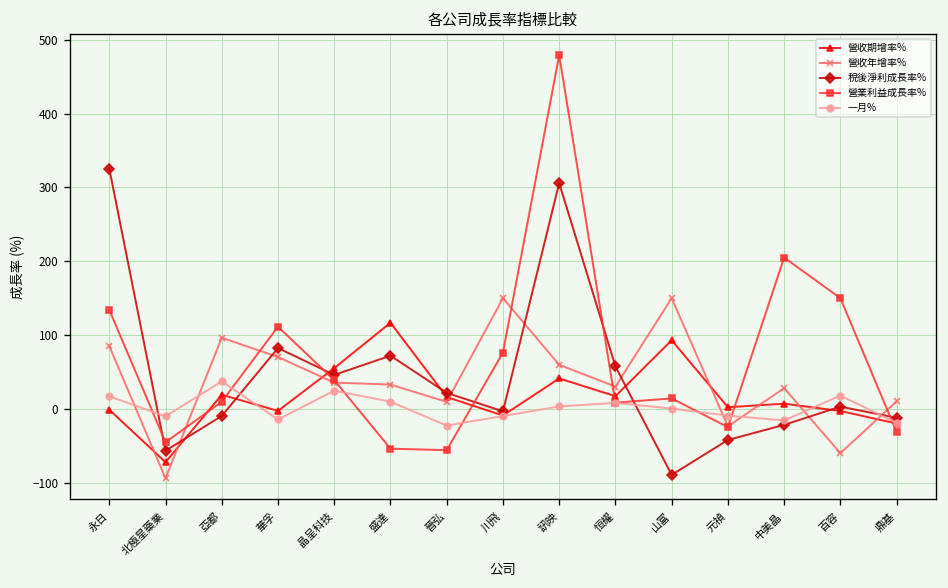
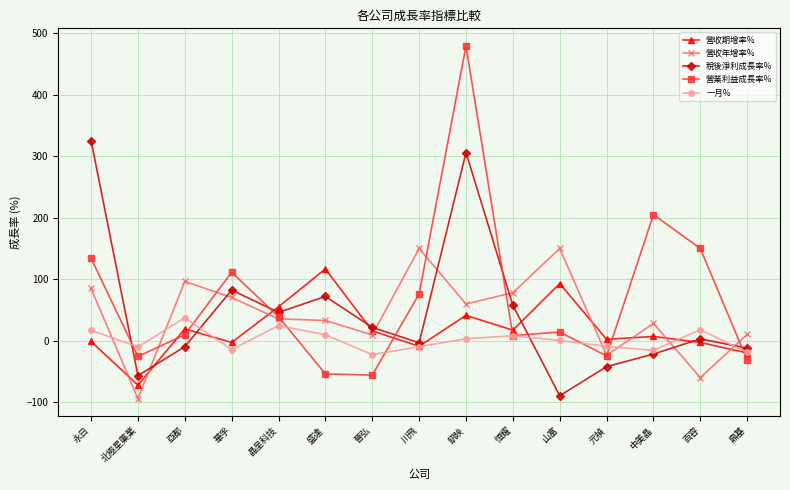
營業利益成長率%, 北極星藥業: -50 -> -30
營收年增率%, 恒耀: 30 -> 80
